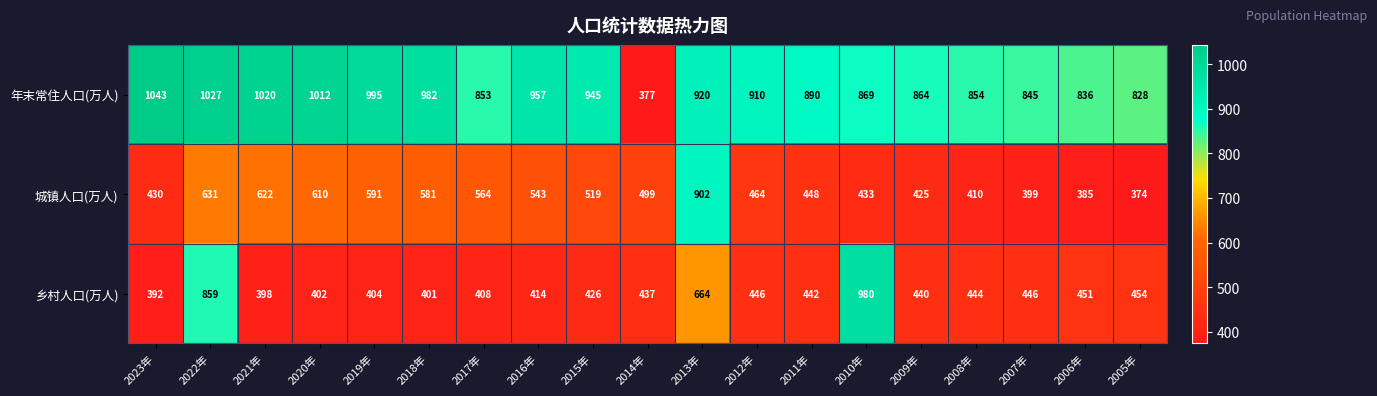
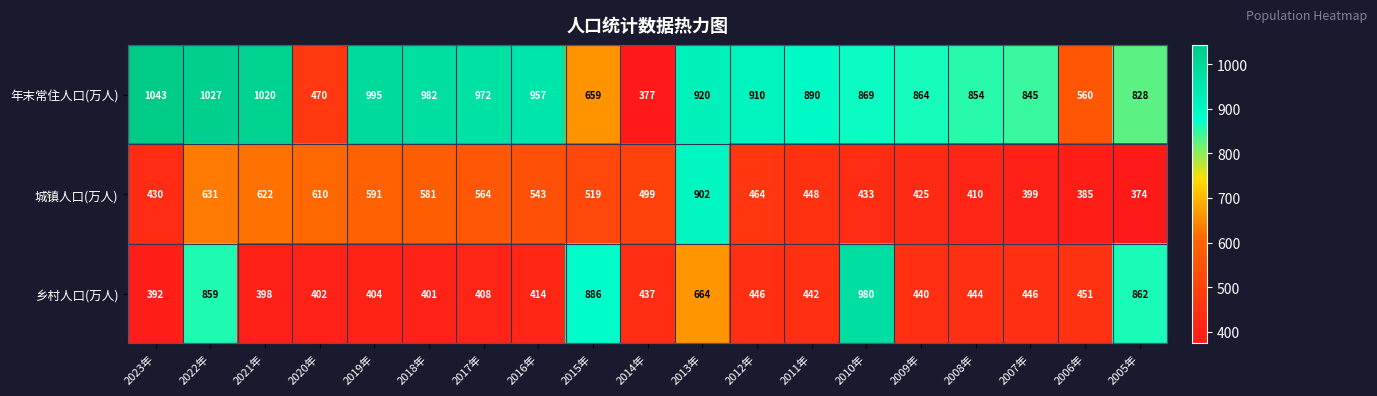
年末常住人口(万人), 2020年: 1012 -> 470
年末常住人口(万人), 2017年: 853 -> 972
年末常住人口(万人), 2015年: 945 -> 659
年末常住人口(万人), 2006年: 836 -> 560
乡村人口(万人), 2015年: 426 -> 886
乡村人口(万人), 2005年: 454 -> 862
